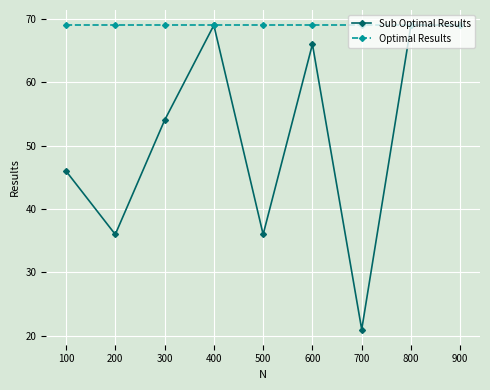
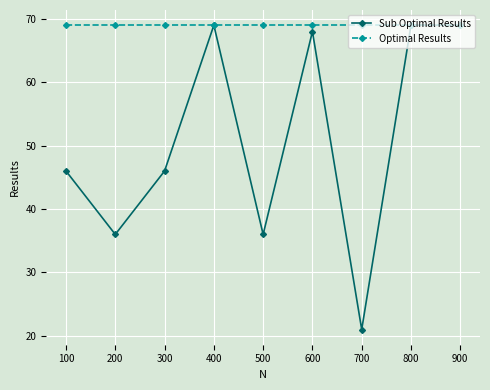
Sub Optimal Results, 300: 54 -> 46
Sub Optimal Results, 600: 66 -> 68
